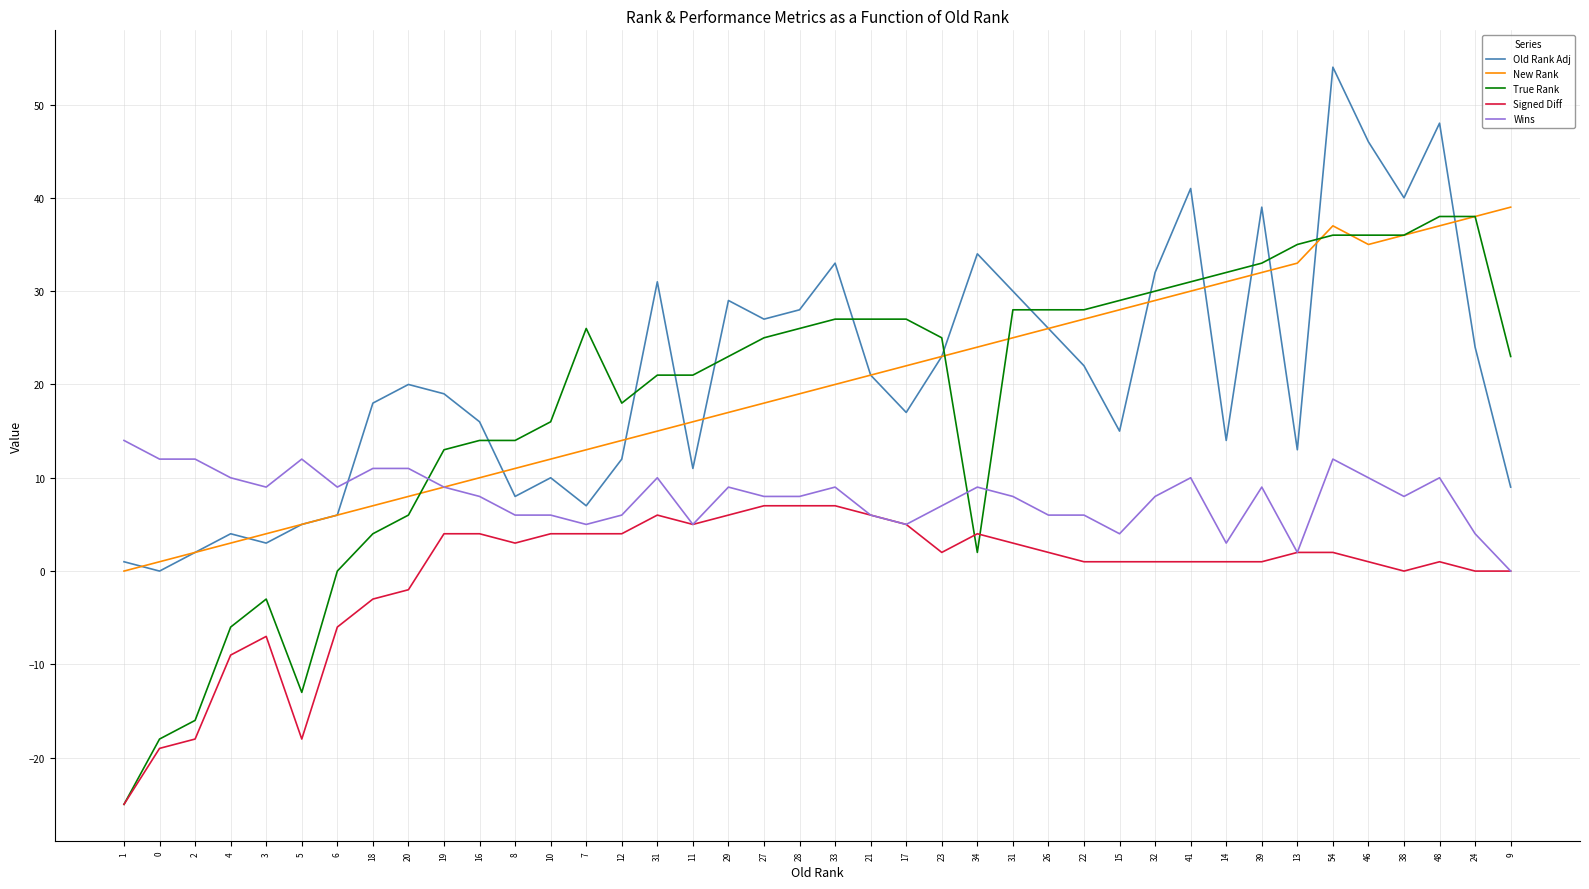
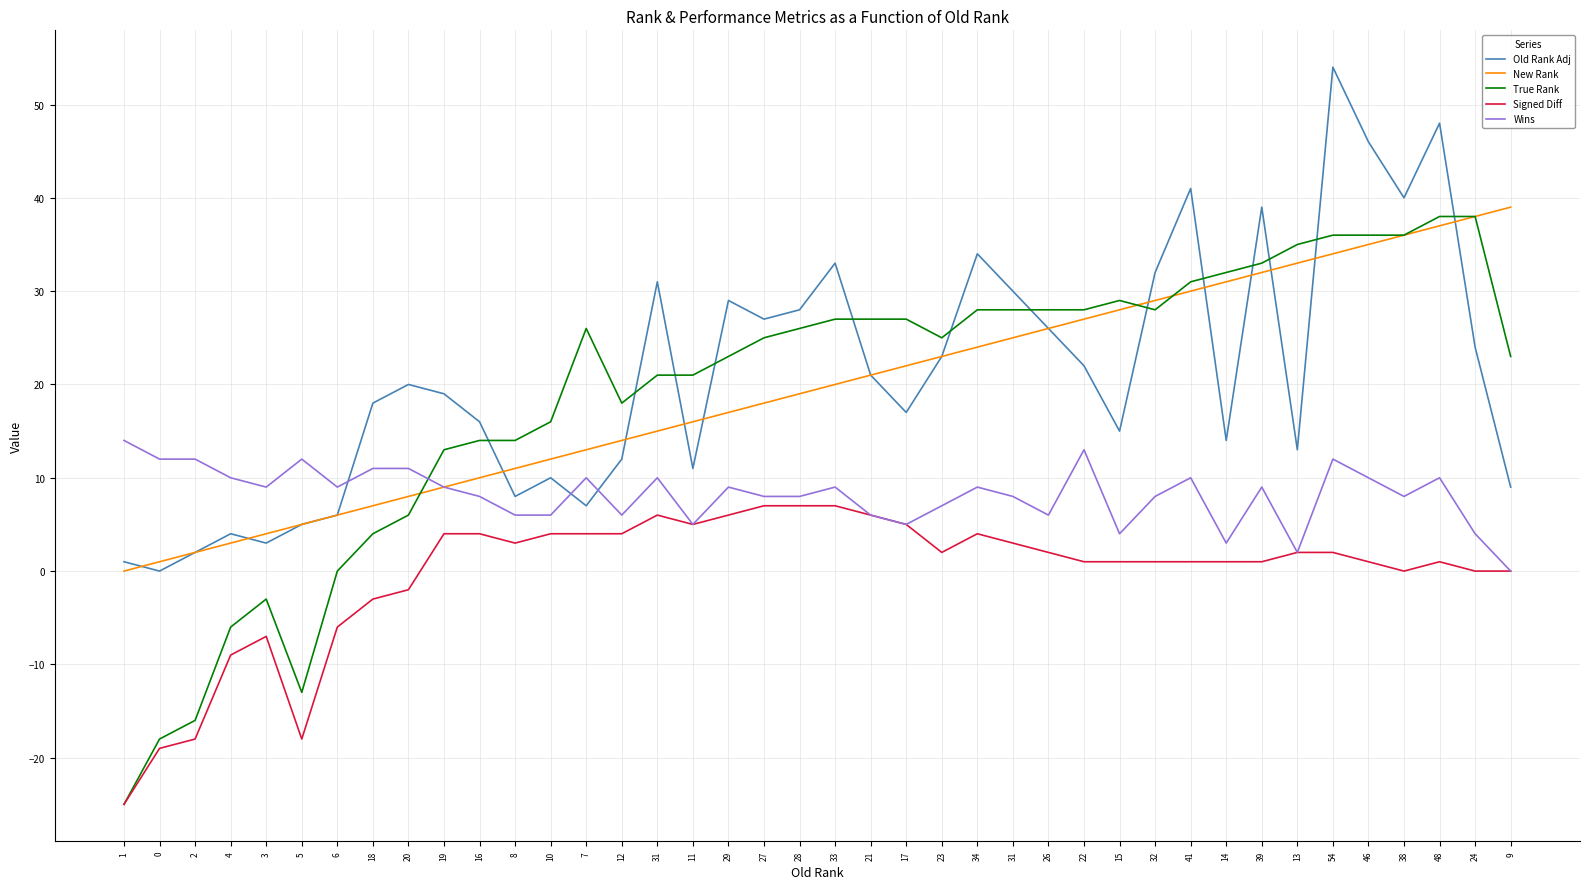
Wins, 7: 5 -> 10
True Rank, 34: 2 -> 28
Wins, 22: 6 -> 13
True Rank, 32: 30 -> 28
New Rank, 54: 37 -> 34
